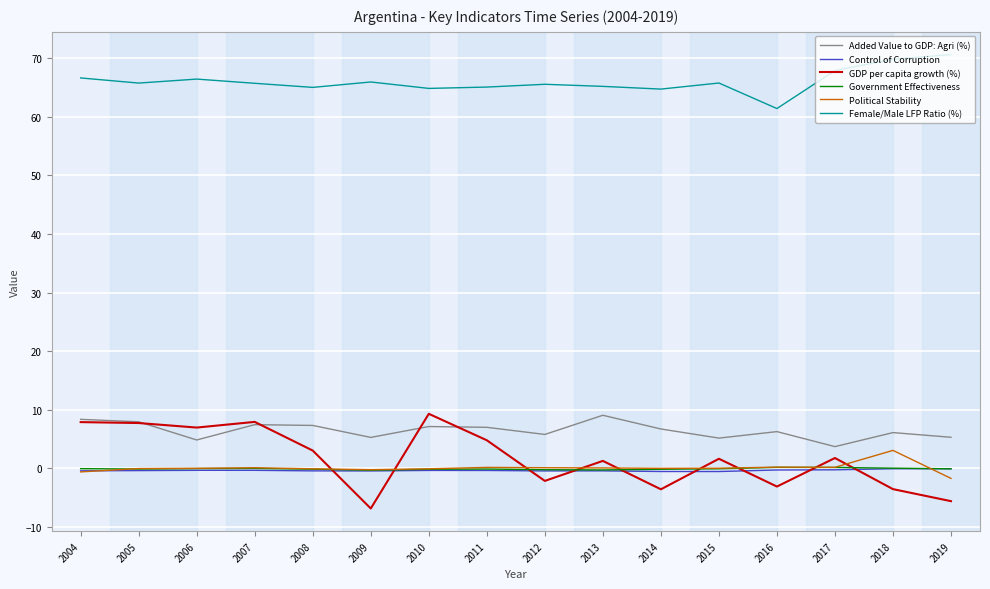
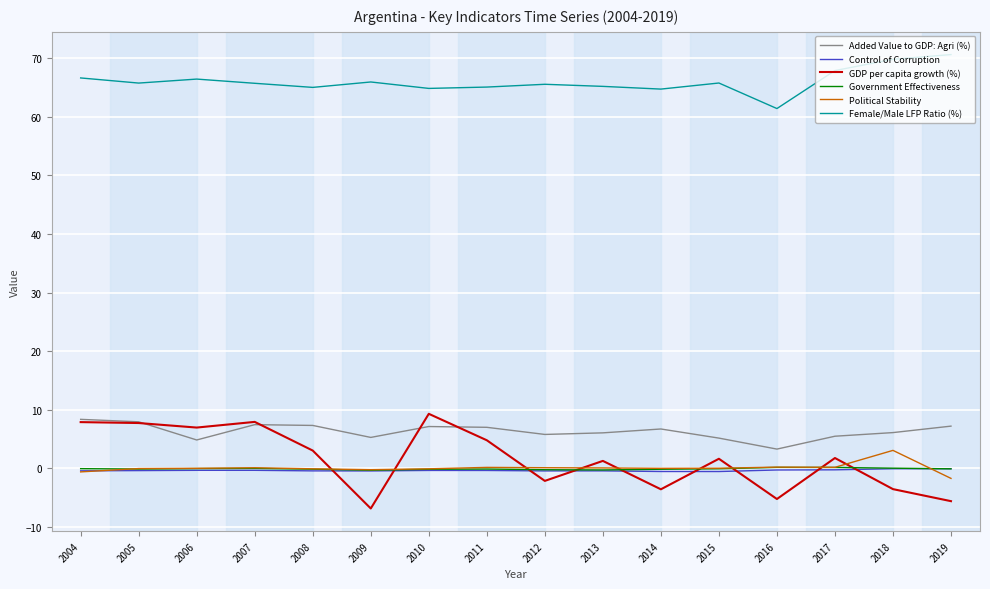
Added Value to GDP: Agri (%), 2013: 9 -> 6
Added Value to GDP: Agri (%), 2016: 6 -> 3
GDP per capita growth (%), 2016: -3 -> -5
Added Value to GDP: Agri (%), 2017: 4 -> 5
Added Value to GDP: Agri (%), 2019: 5 -> 7
